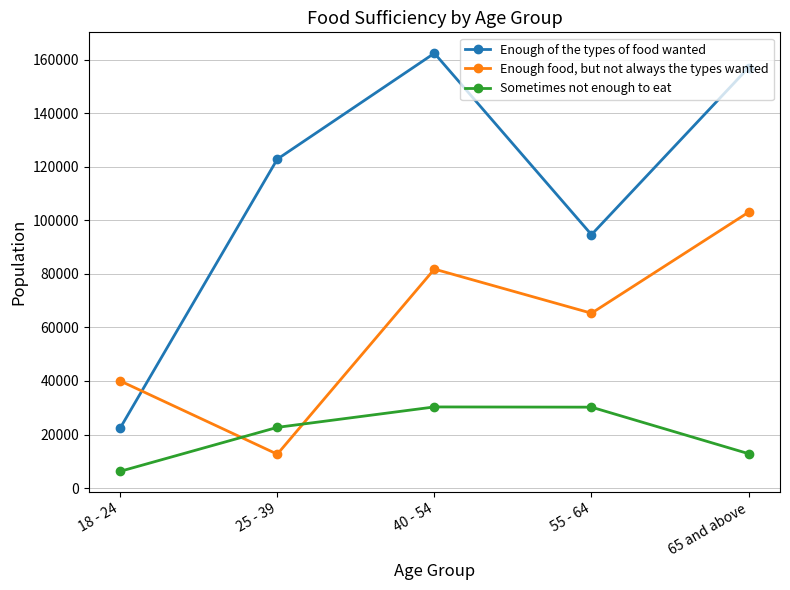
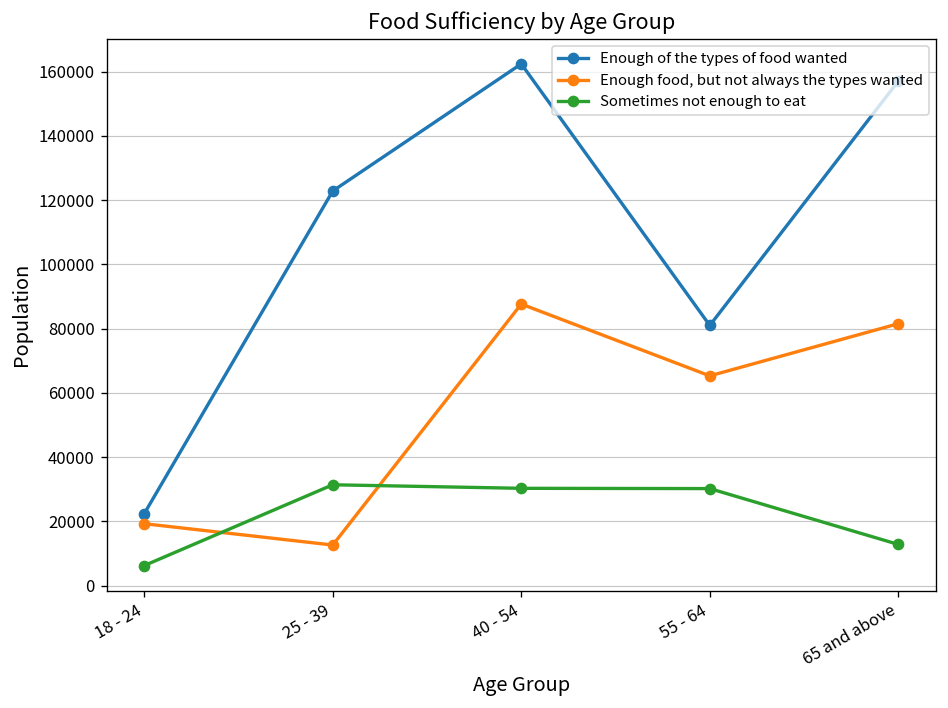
Enough food, but not always the types wanted, 18 - 24: 40000 -> 19000
Sometimes not enough to eat, 25 - 39: 23000 -> 31000
Enough food, but not always the types wanted, 40 - 54: 82000 -> 88000
Enough of the types of food wanted, 55 - 64: 95000 -> 81000
Enough food, but not always the types wanted, 65 and above: 103000 -> 82000
